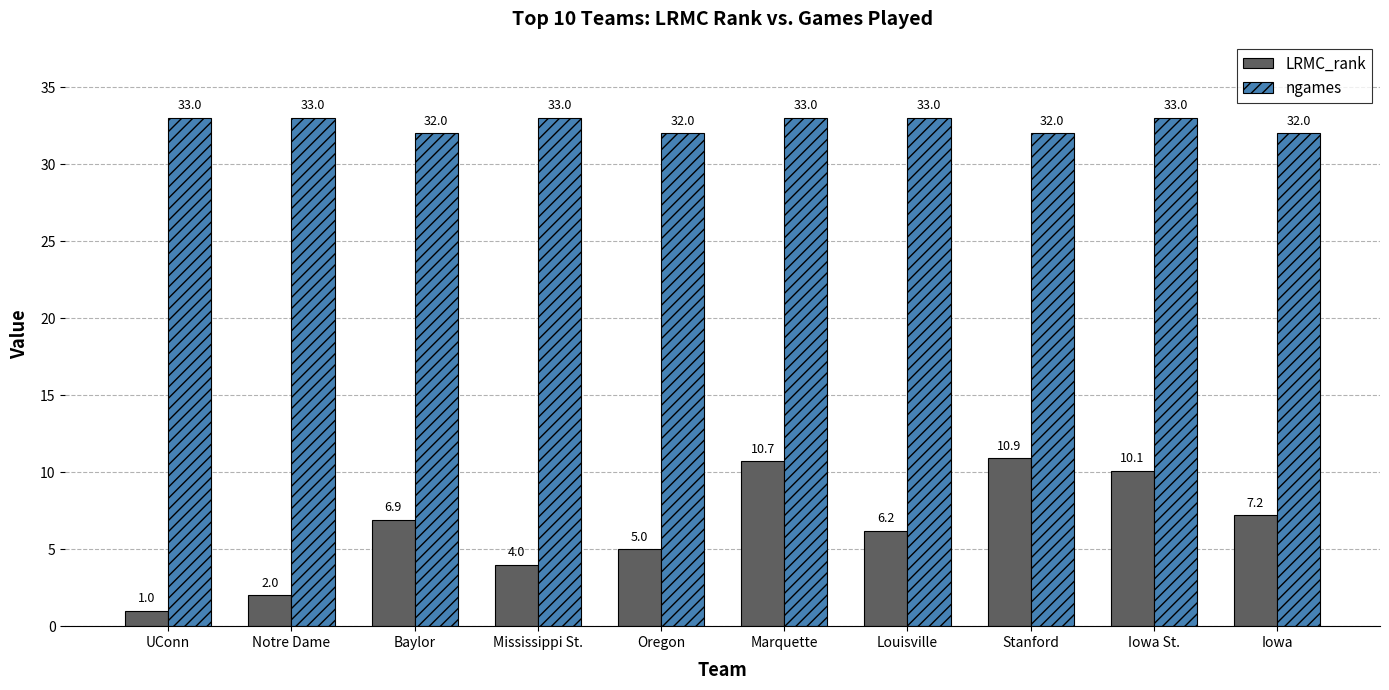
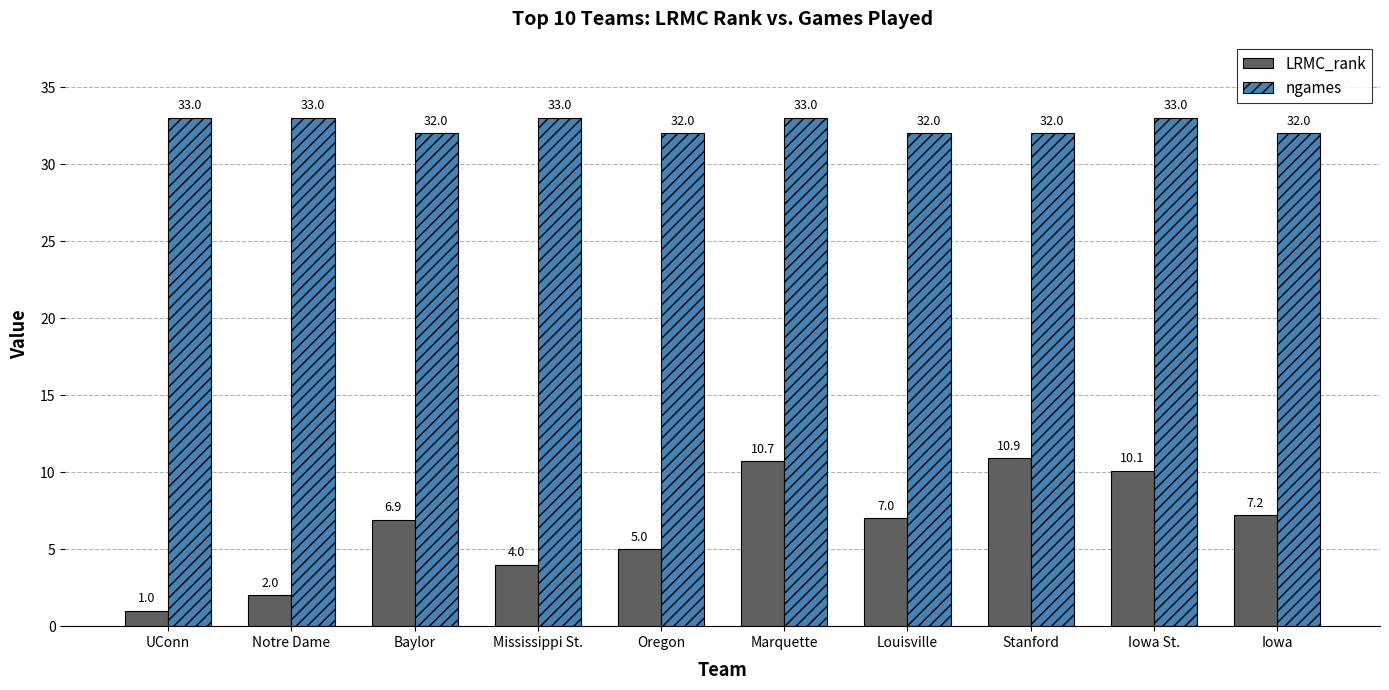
LRMC_rank, Louisville: 6.2 -> 7.0
ngames, Louisville: 33.0 -> 32.0
